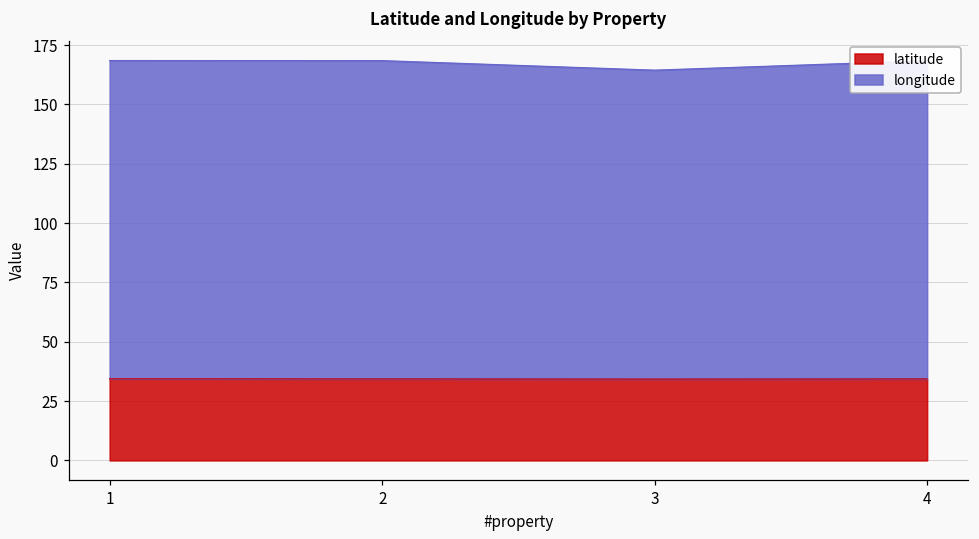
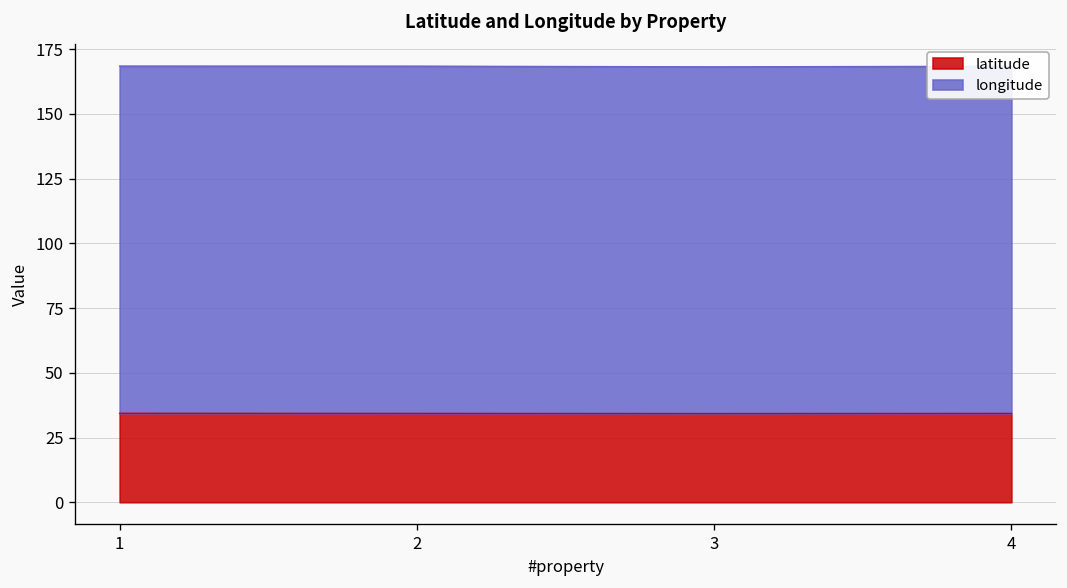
longitude, 3: 130 -> 134
